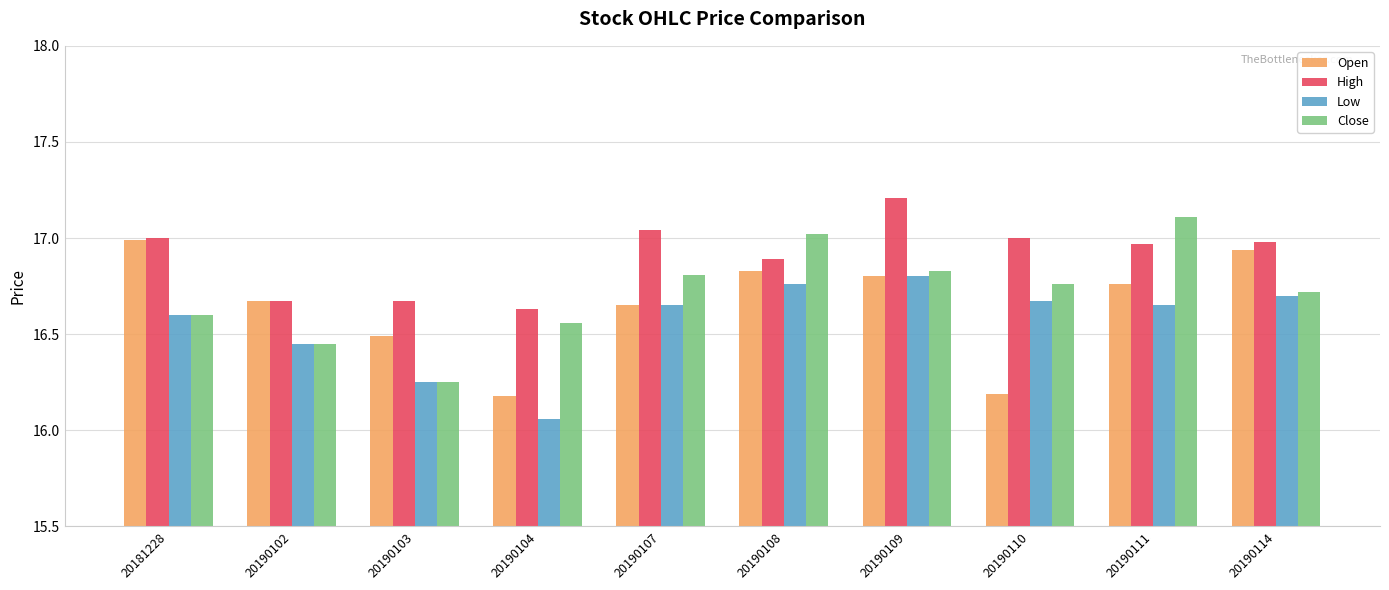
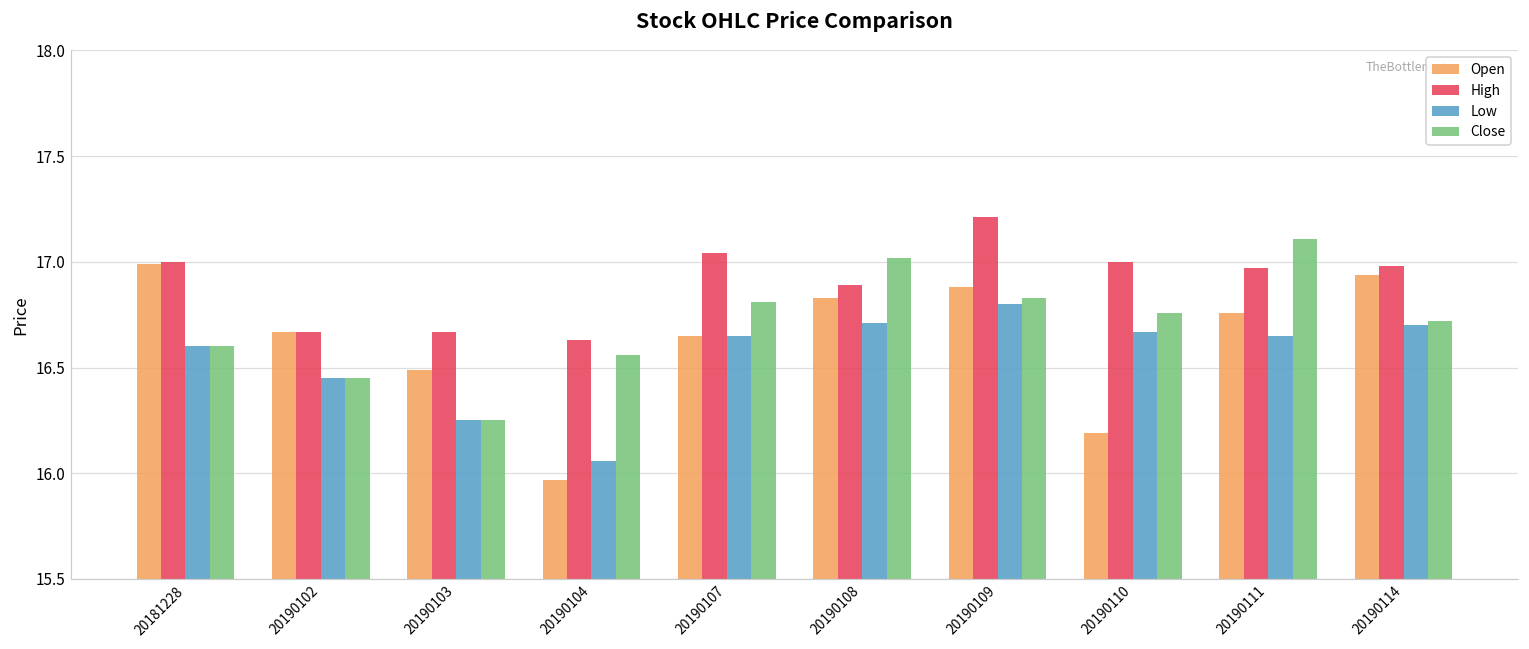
Open, 20190104: 16.18 -> 15.97
Low, 20190108: 16.76 -> 16.71
Open, 20190109: 16.80 -> 16.88
